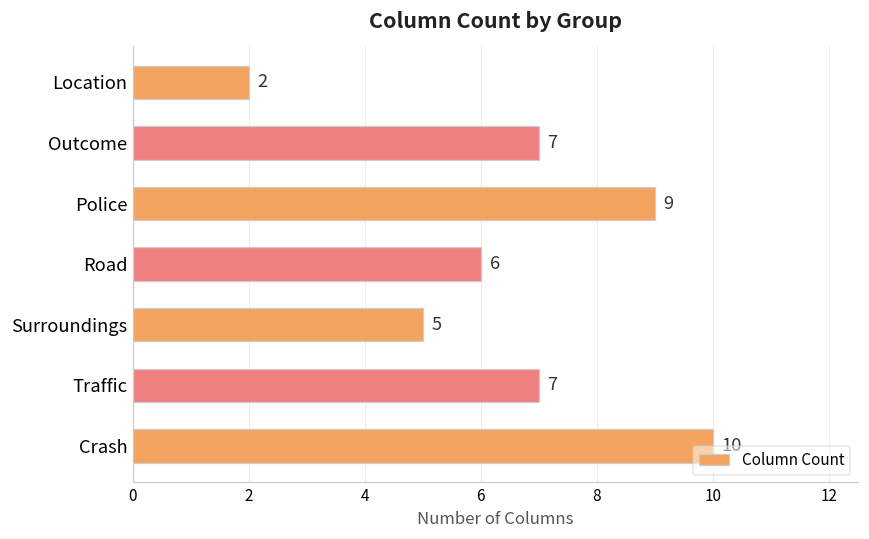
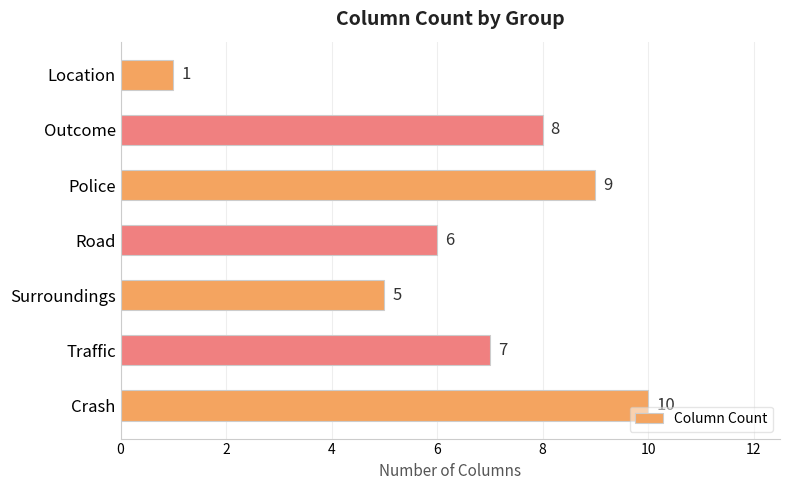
Location: 2 -> 1
Outcome: 7 -> 8
